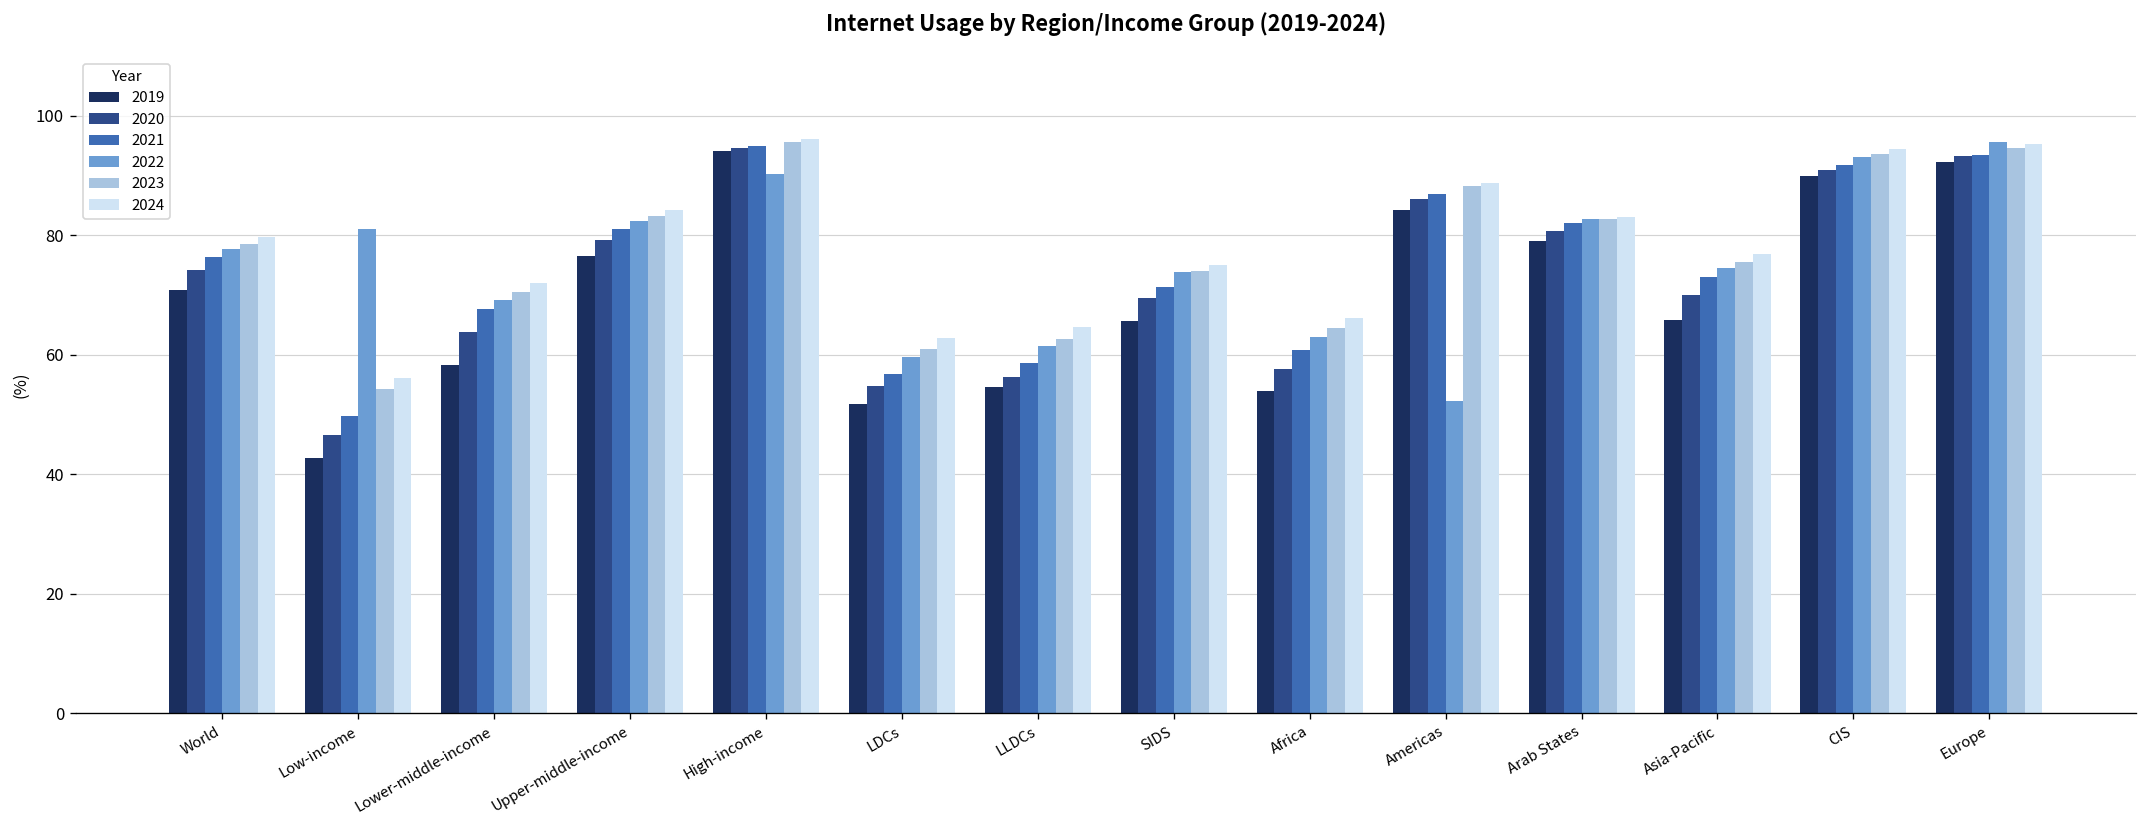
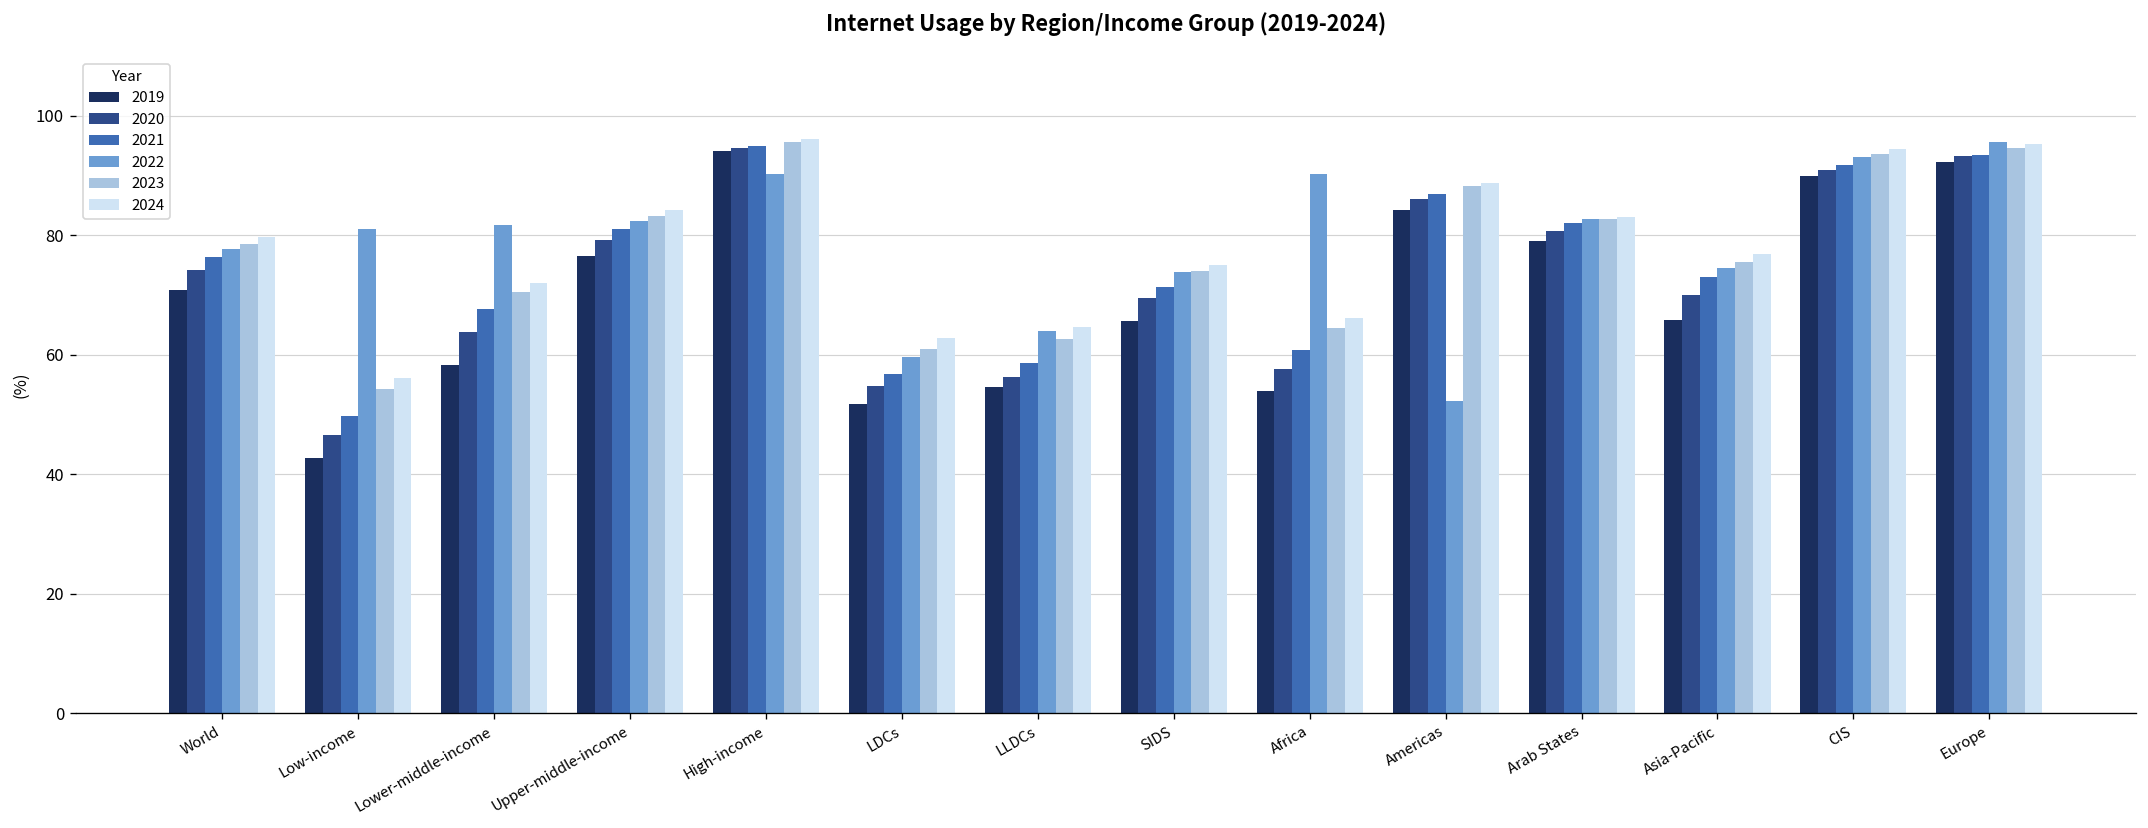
2022, Lower-middle-income: 69 -> 82
2022, LLDCs: 62 -> 64
2022, Africa: 63 -> 90
